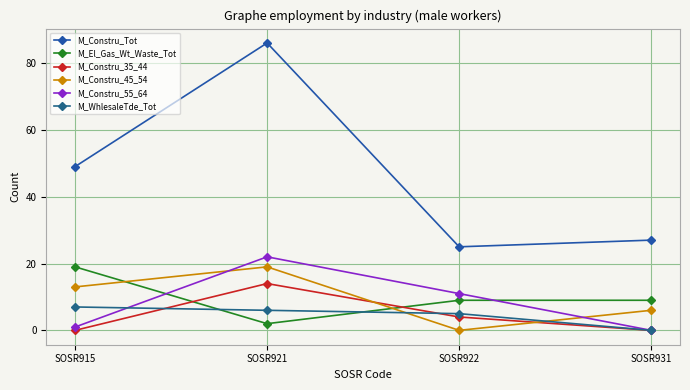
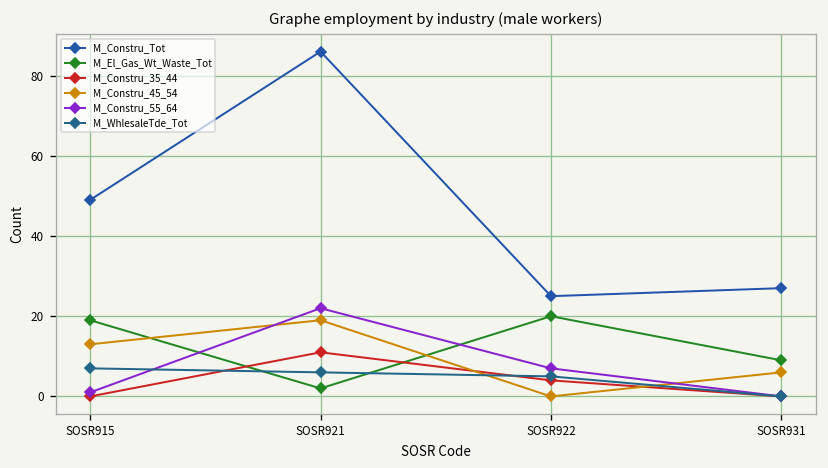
M_Constru_35_44, SOSR921: 14 -> 11
M_El_Gas_Wt_Waste_Tot, SOSR922: 9 -> 20
M_Constru_55_64, SOSR922: 11 -> 7
